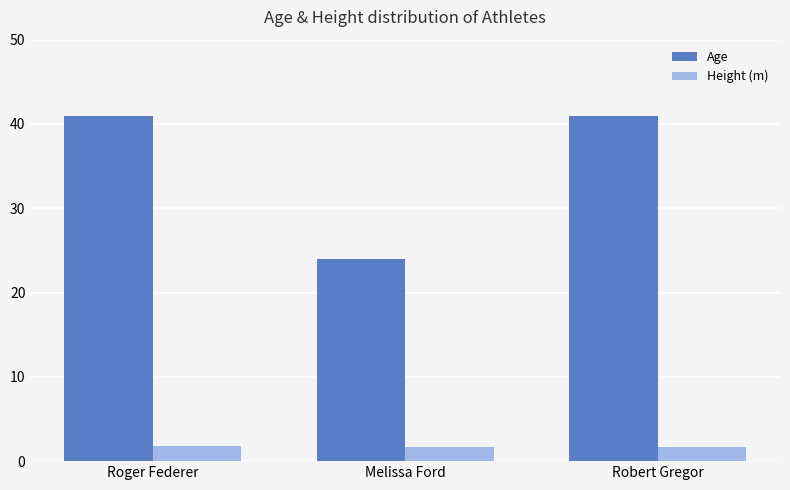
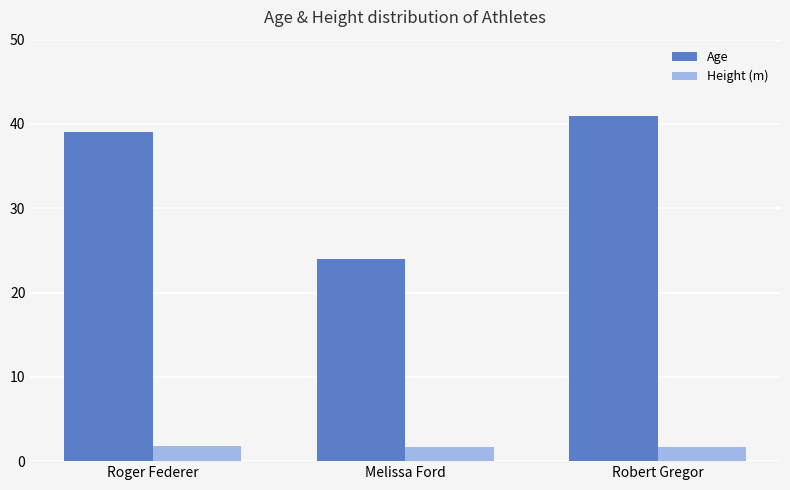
Age, Roger Federer: 41 -> 39
